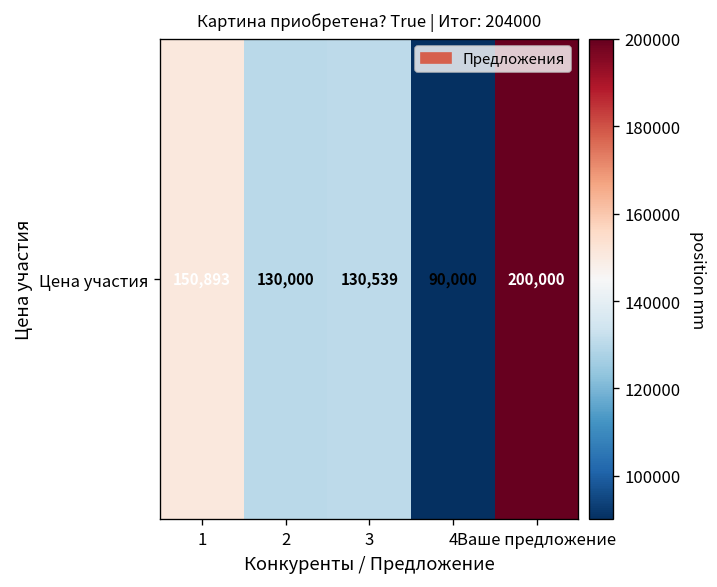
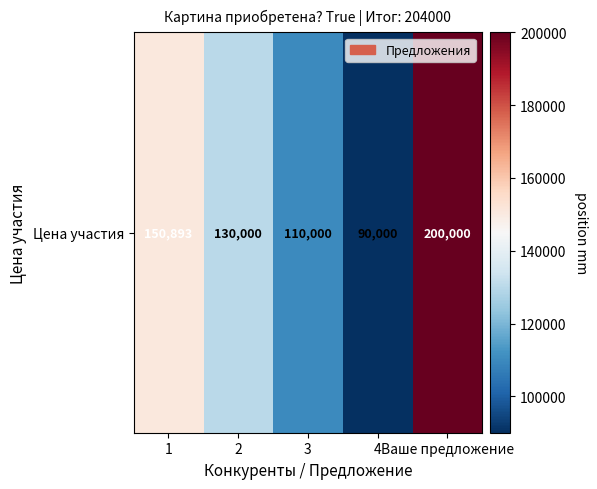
Цена участия, 3: 130,539 -> 110,000
